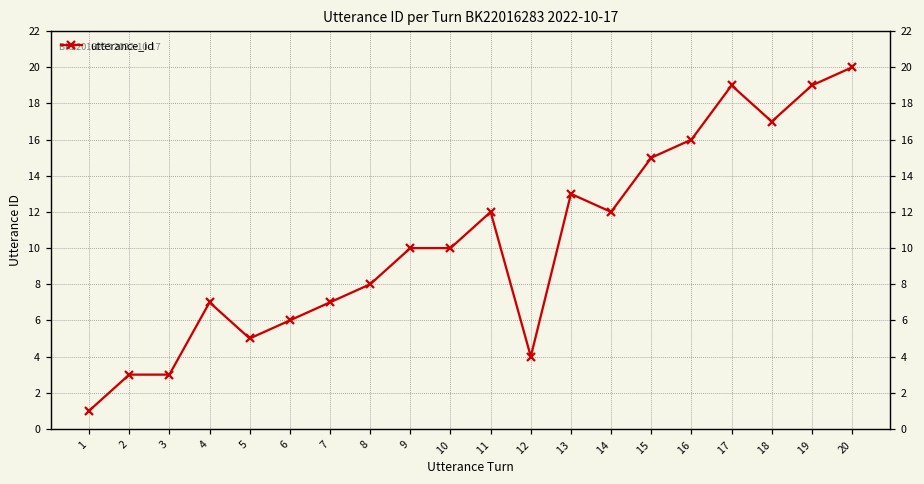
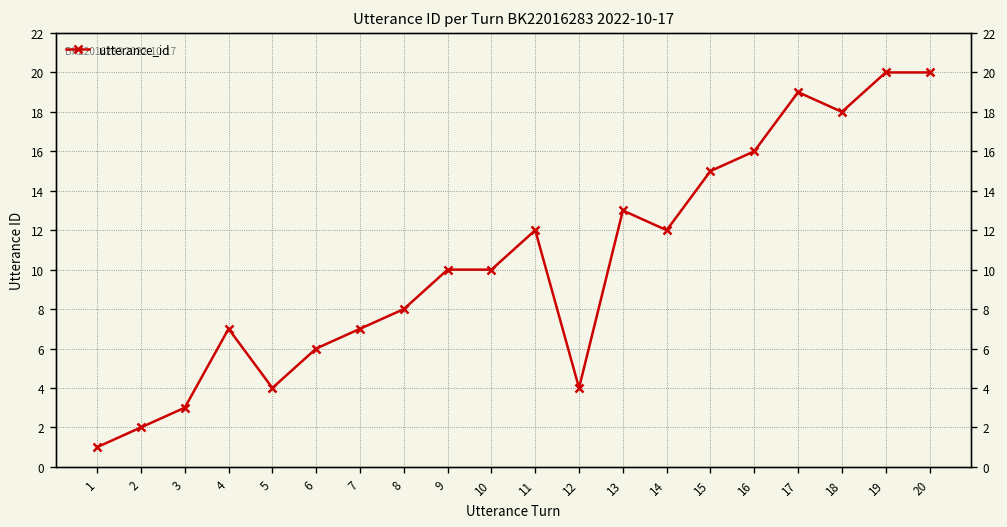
2: 3 -> 2
5: 5 -> 4
18: 17 -> 18
19: 19 -> 20
